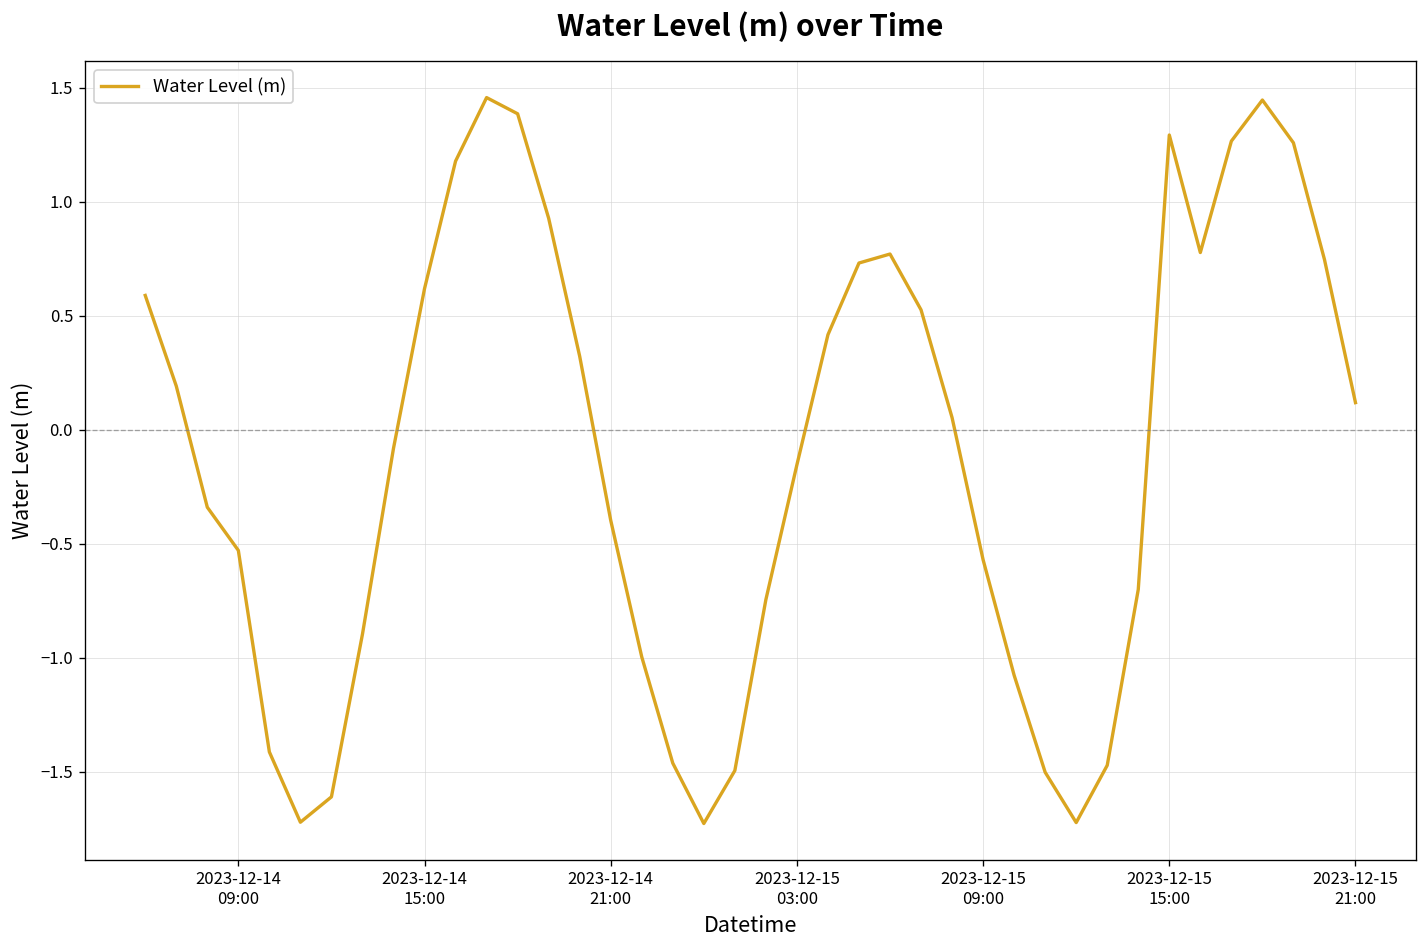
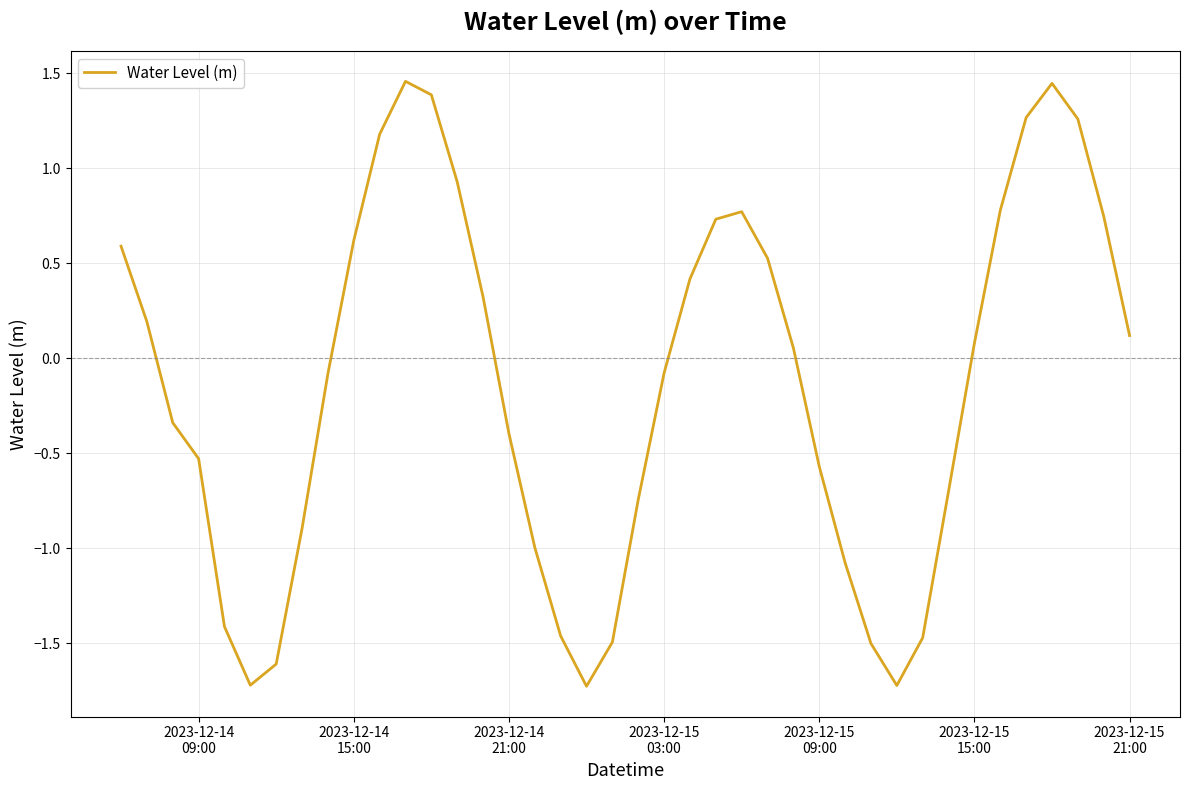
2023-12-15 03:00: -0.15 -> -0.08
2023-12-15 15:00: 1.29 -> 0.08
